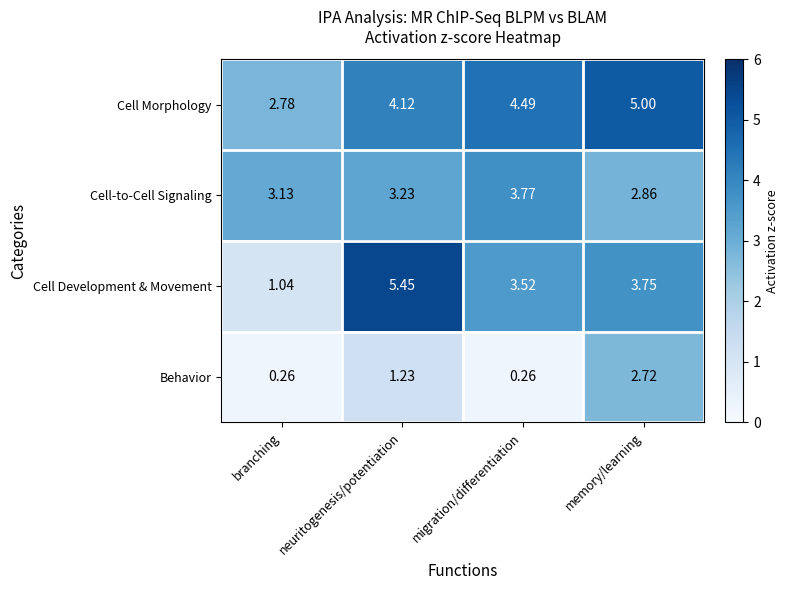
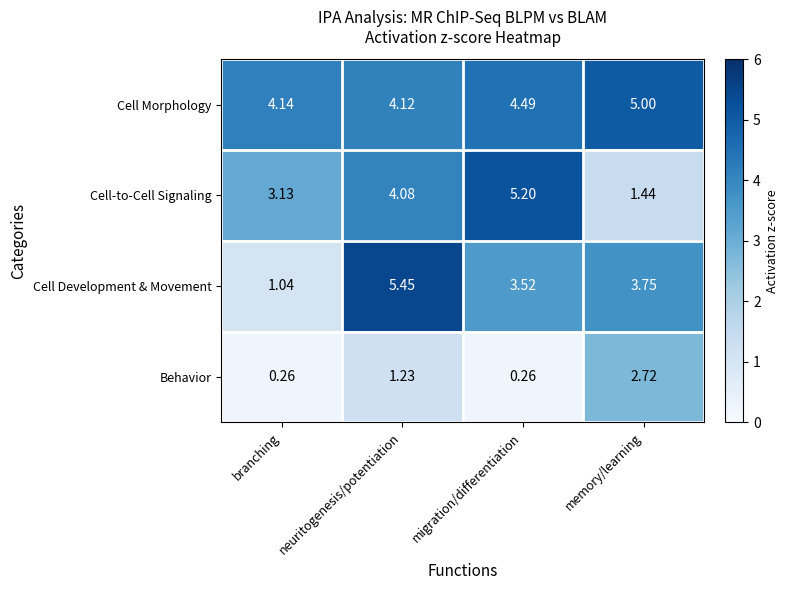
Cell Morphology, branching: 2.78 -> 4.14
Cell-to-Cell Signaling, neuritogenesis/potentiation: 3.23 -> 4.08
Cell-to-Cell Signaling, migration/differentiation: 3.77 -> 5.20
Cell-to-Cell Signaling, memory/learning: 2.86 -> 1.44
